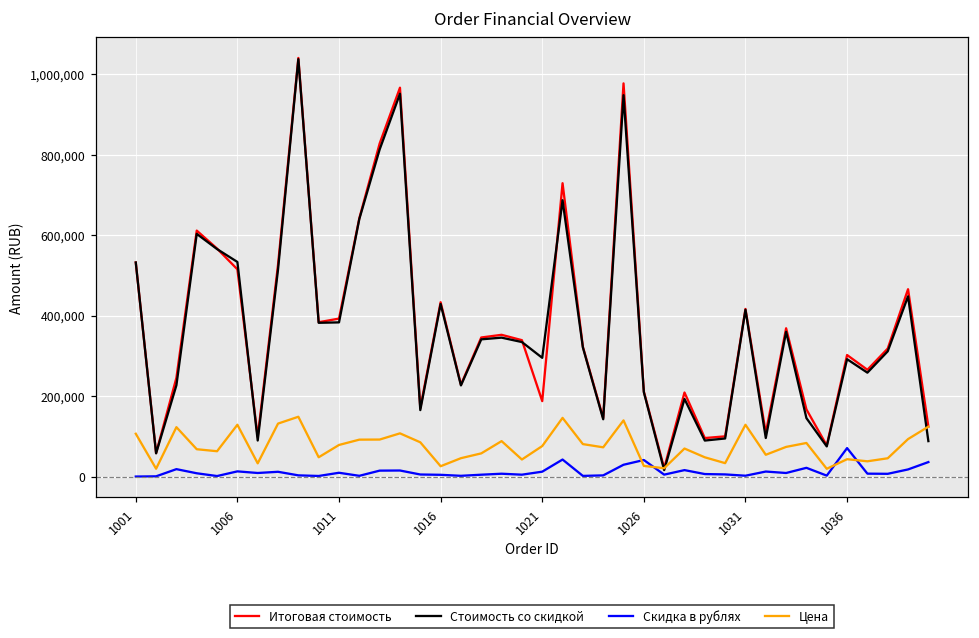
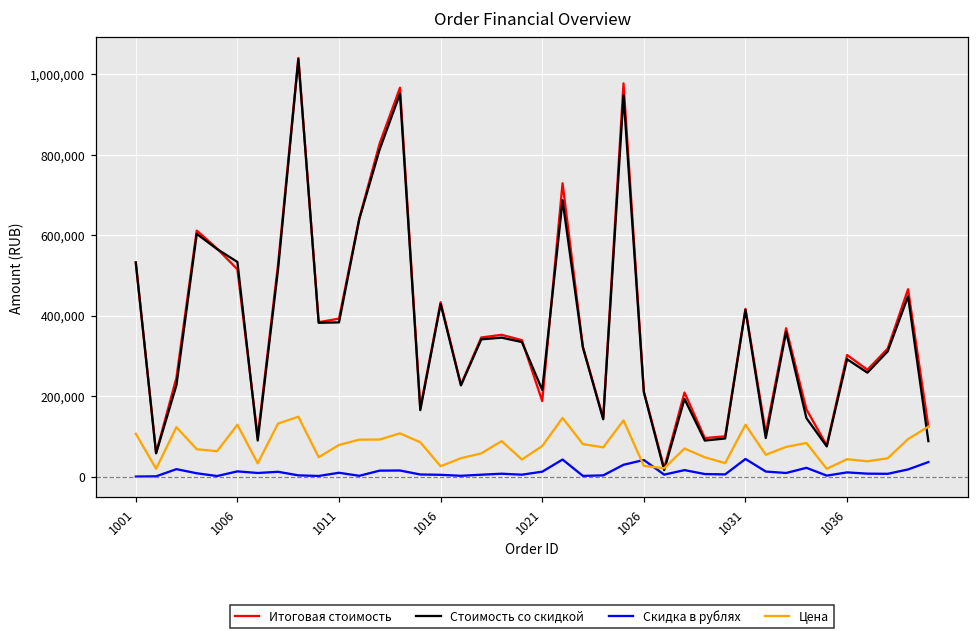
Стоимость со скидкой, 1021: 300,000 -> 220,000
Скидка в рублях, 1031: 0 -> 40,000
Скидка в рублях, 1036: 70,000 -> 10,000
